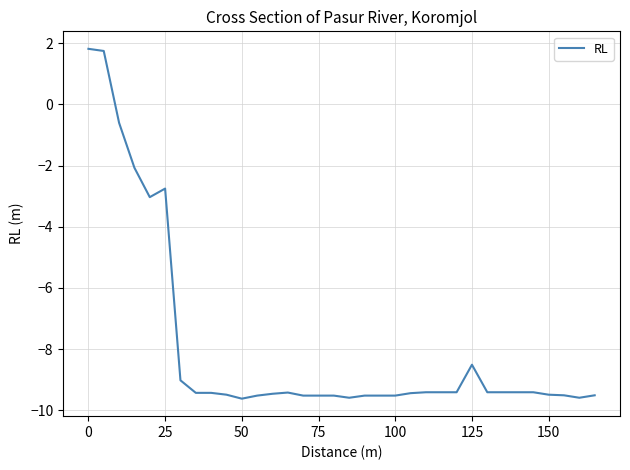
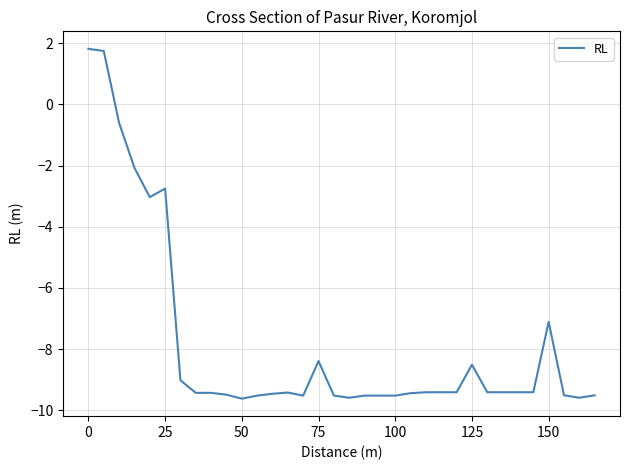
75: -9.5 -> -8.4
150: -9.5 -> -7.1
